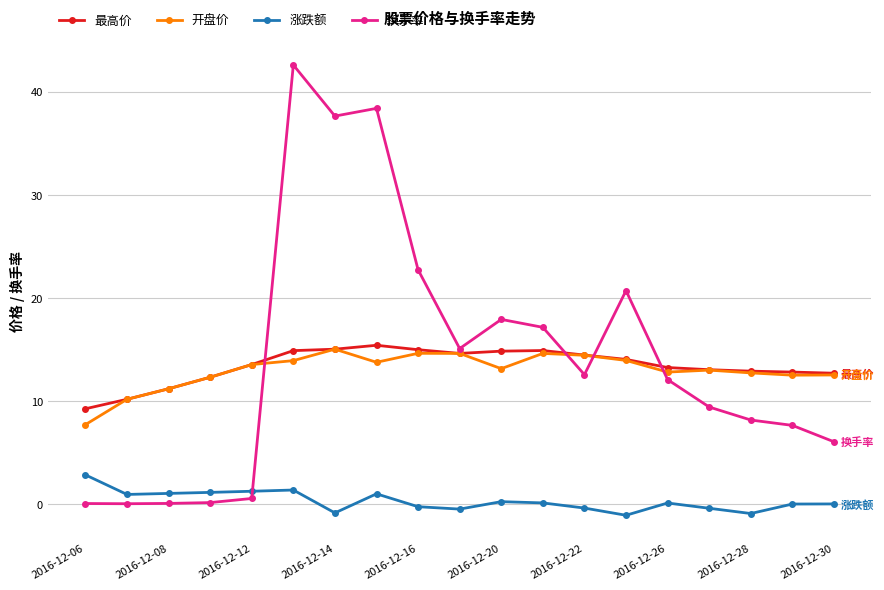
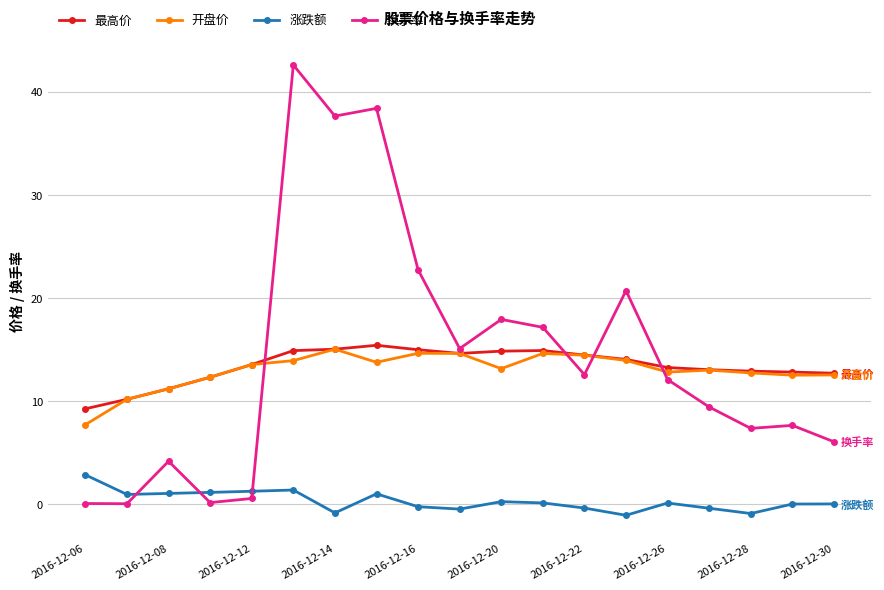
换手率, 2016-12-08: 0.1 -> 4.1
换手率, 2016-12-28: 8.1 -> 7.3
